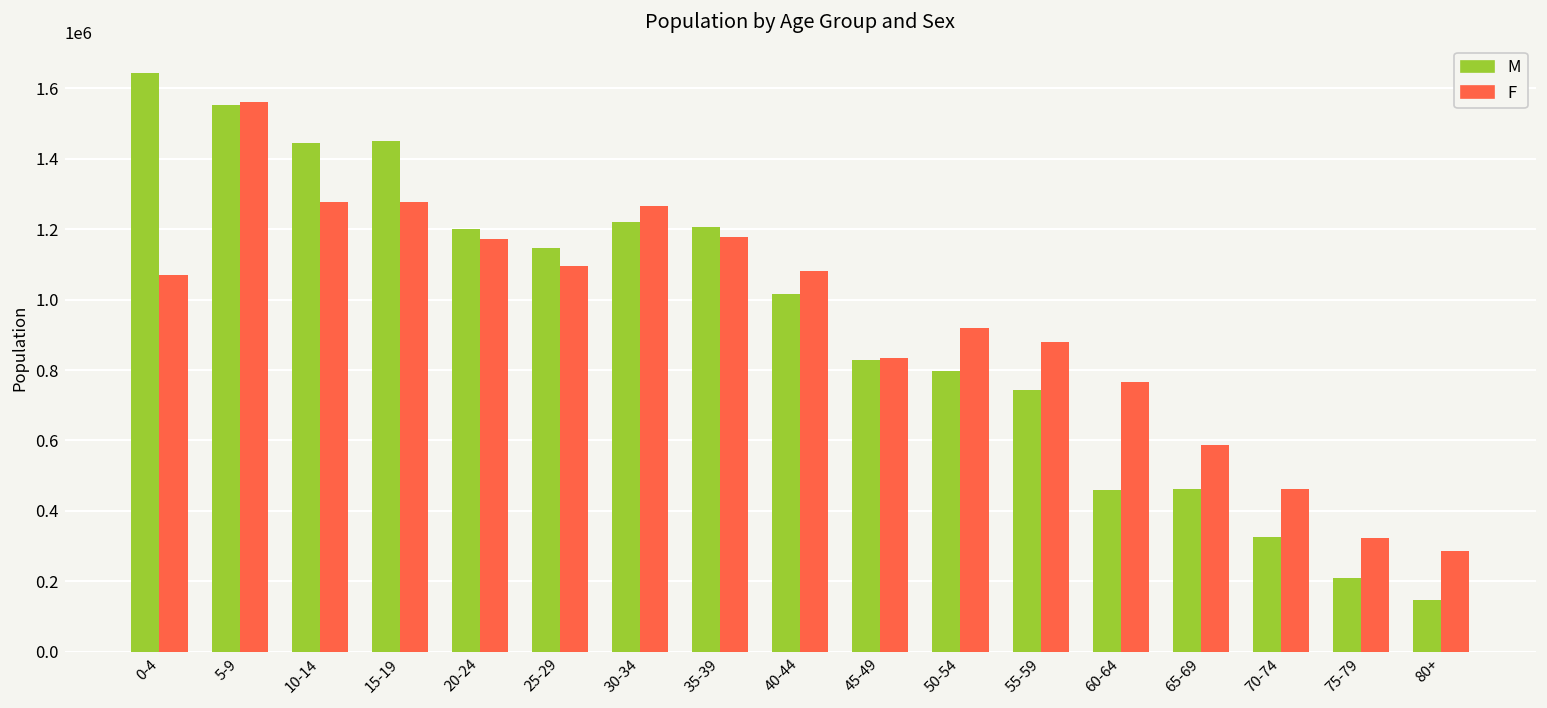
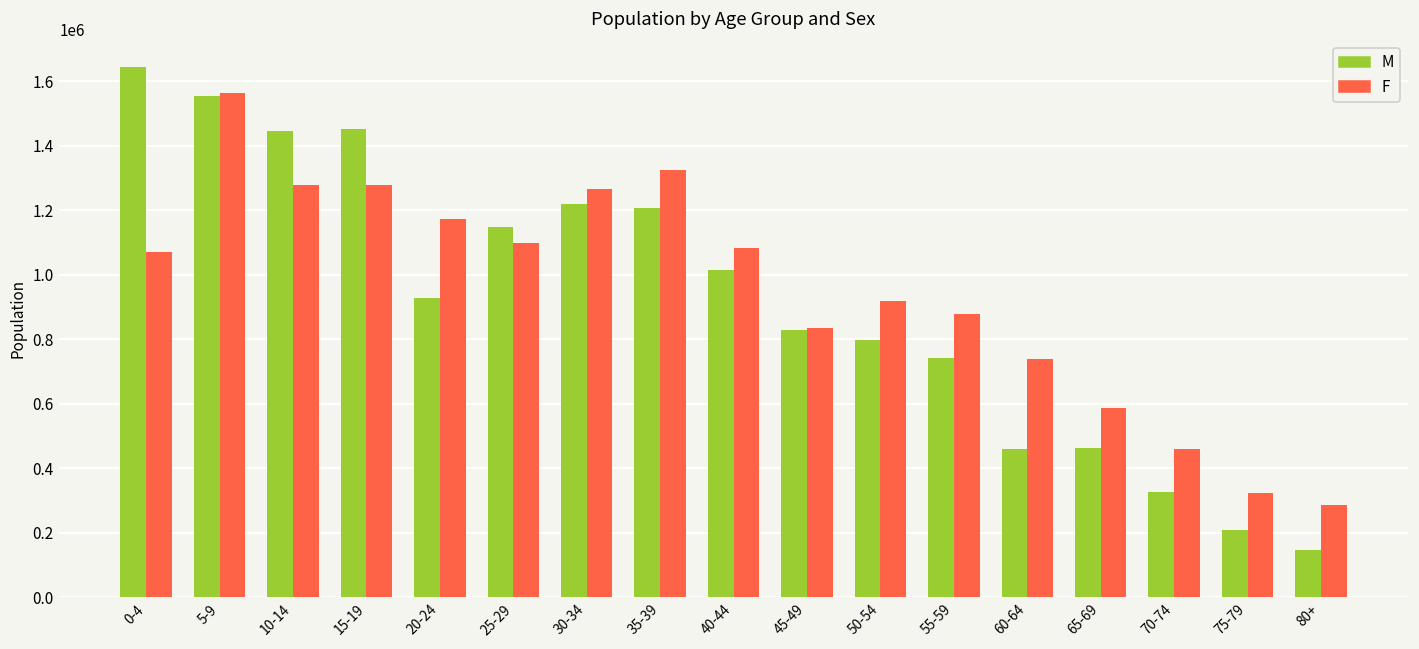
M, 20-24: 1200000 -> 930000
F, 35-39: 1180000 -> 1320000
F, 60-64: 770000 -> 740000
